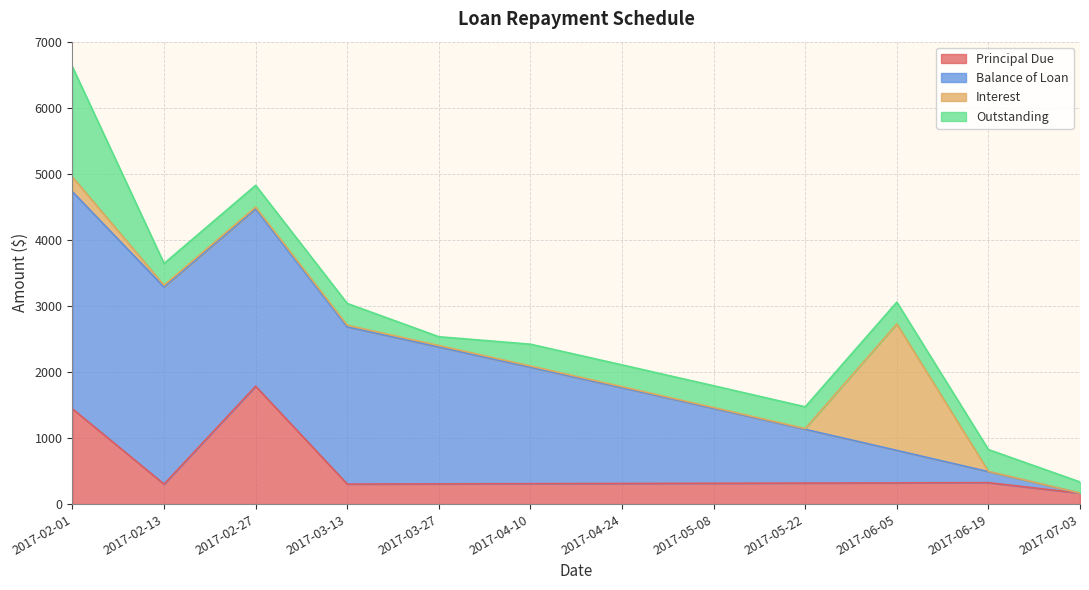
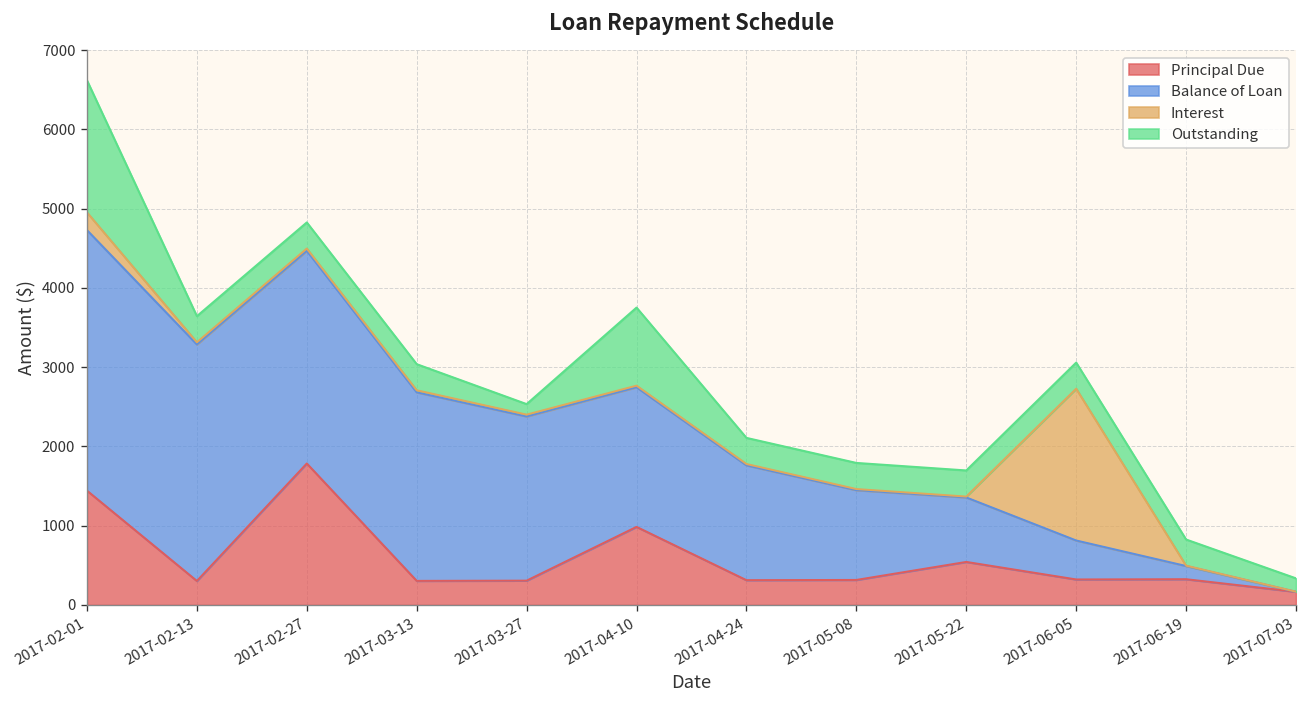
Principal Due, 2017-04-10: 300 -> 1000
Outstanding, 2017-04-10: 300 -> 1000
Principal Due, 2017-05-22: 300 -> 500
